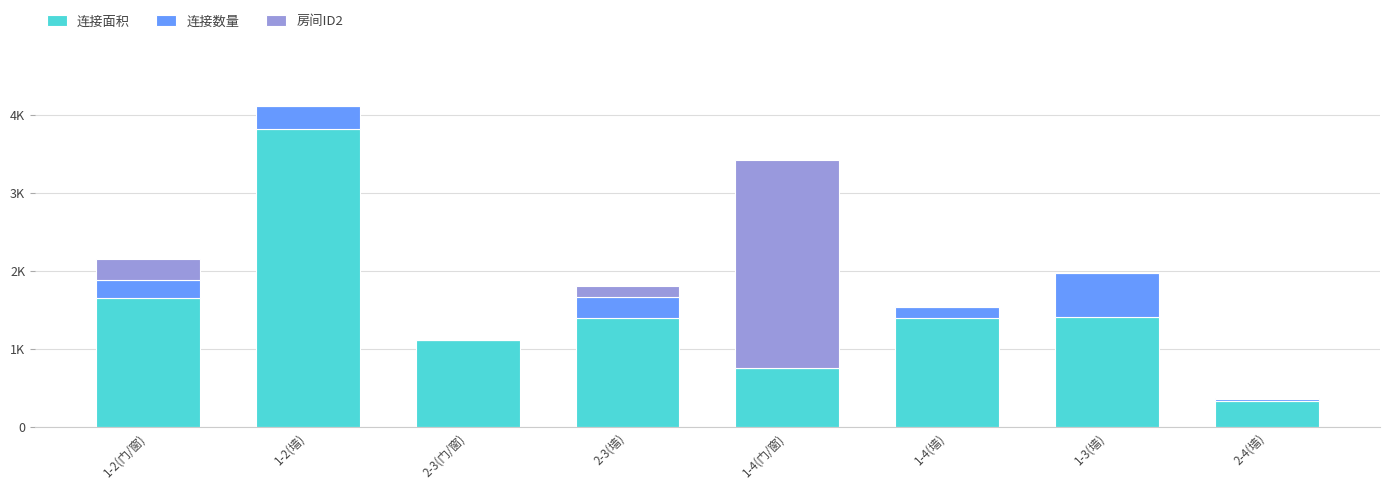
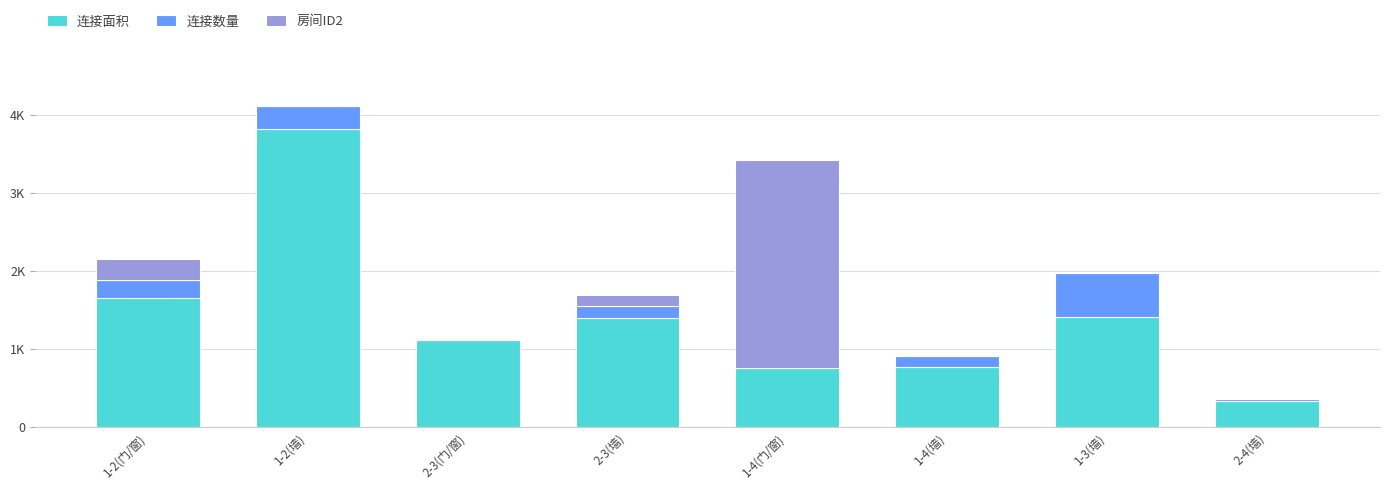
连接数量, 2-3(墙): 300 -> 200
连接面积, 1-4(墙): 1400 -> 800
